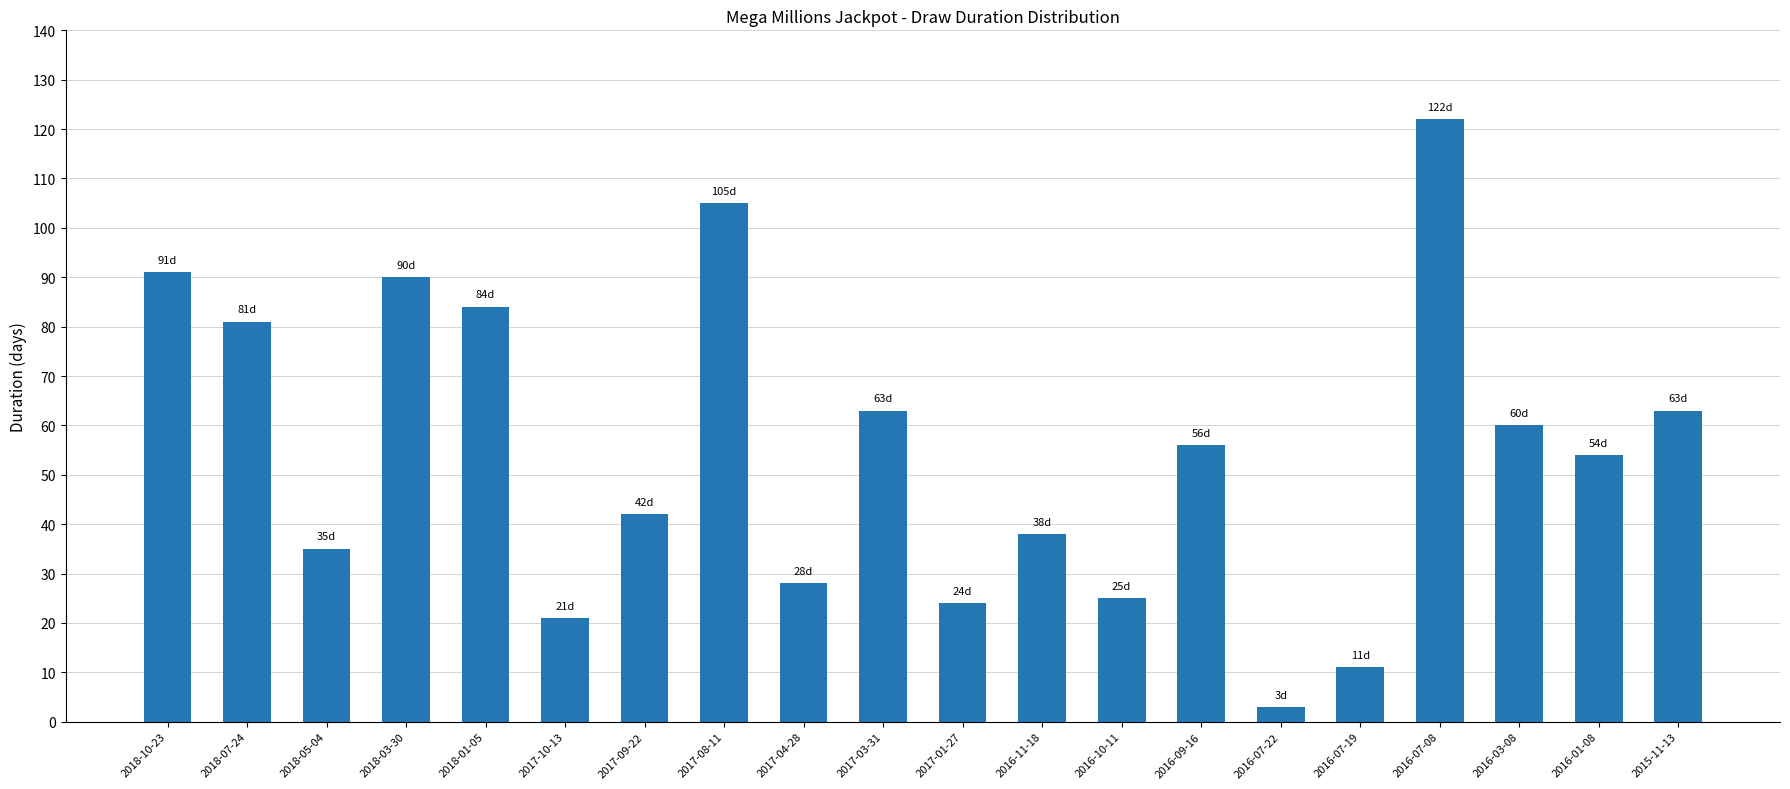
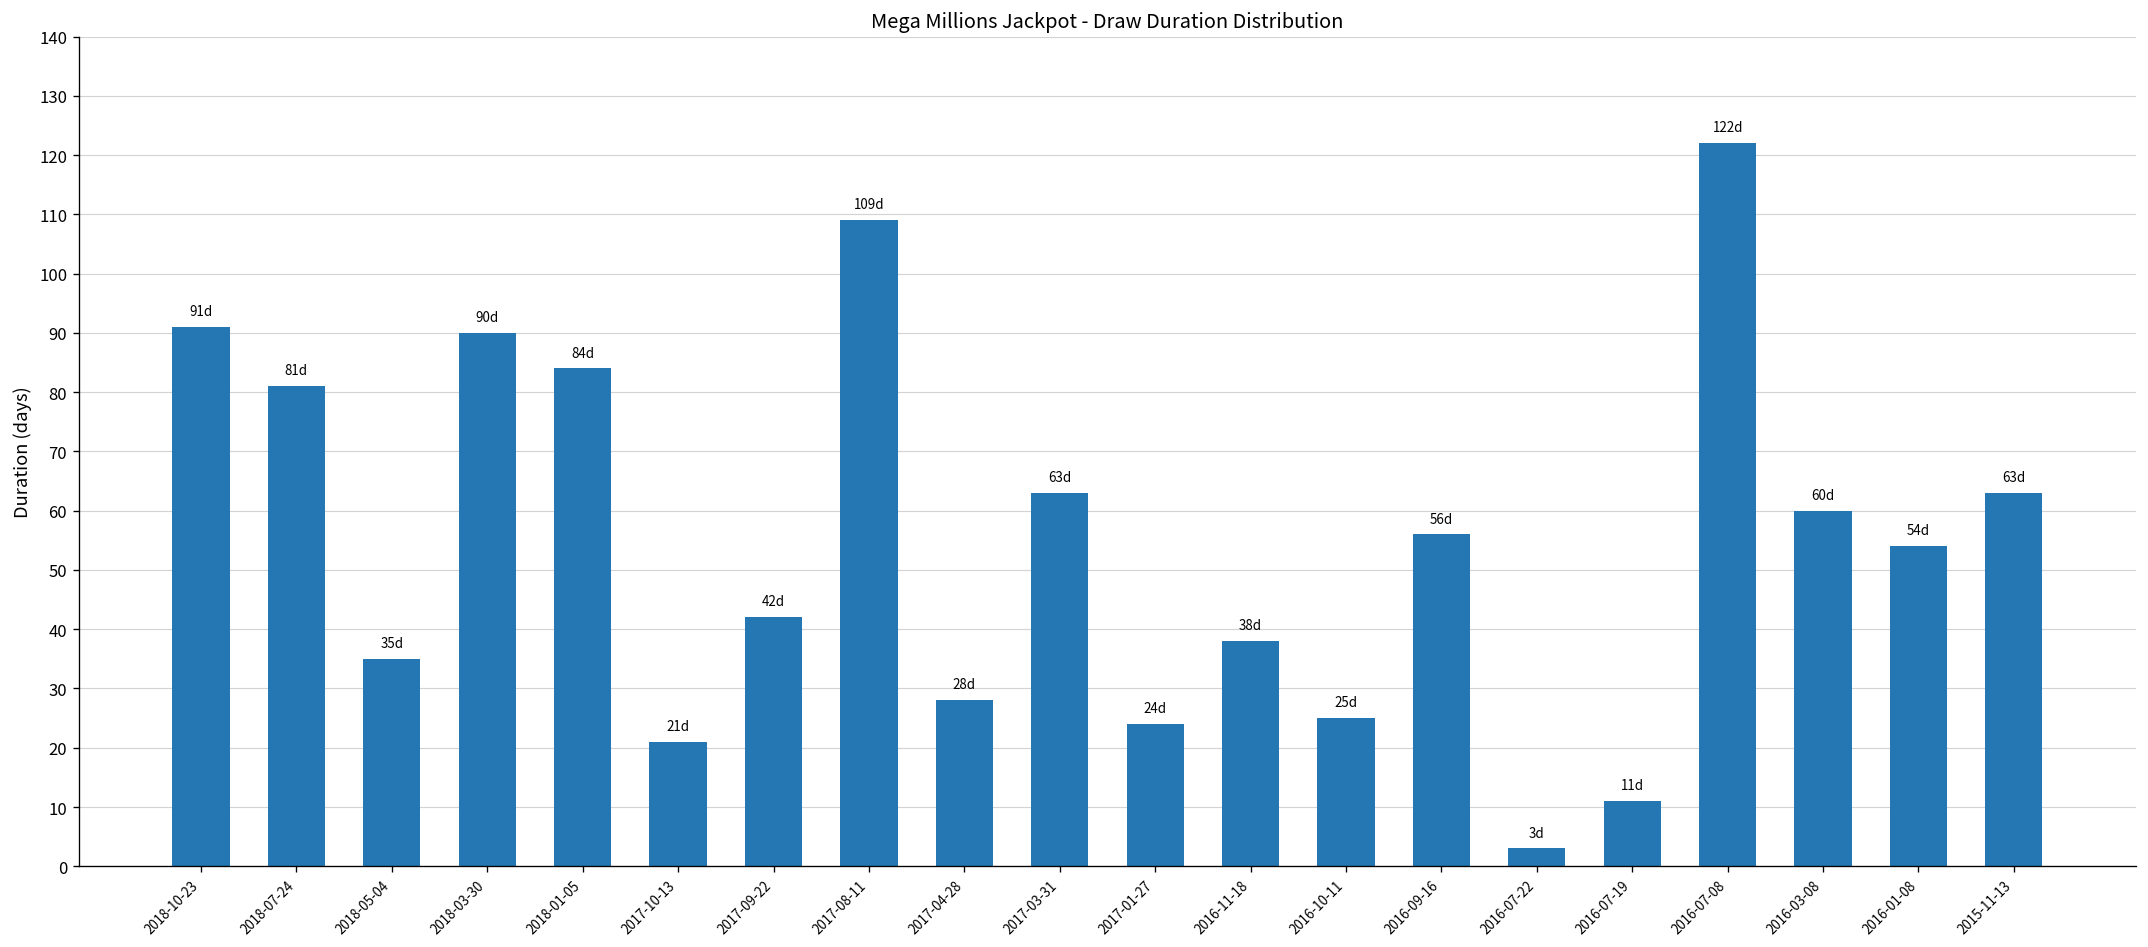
2017-08-11: 105d -> 109d
